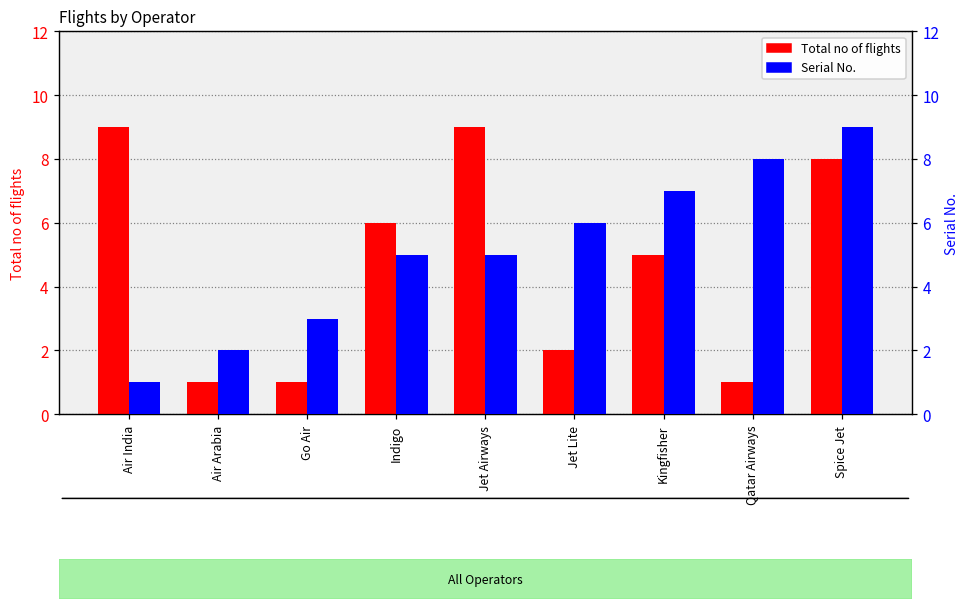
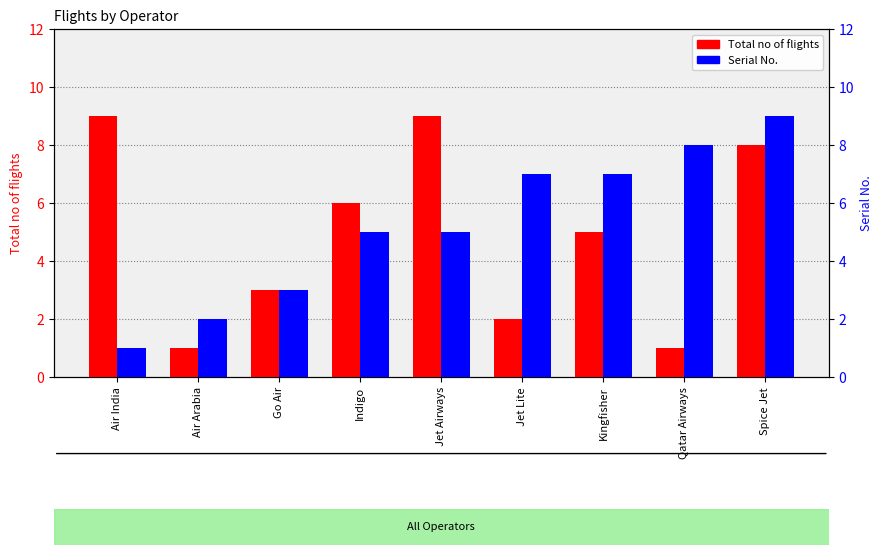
Total no of flights, Go Air: 1 -> 3
Serial No., Jet Lite: 6 -> 7
